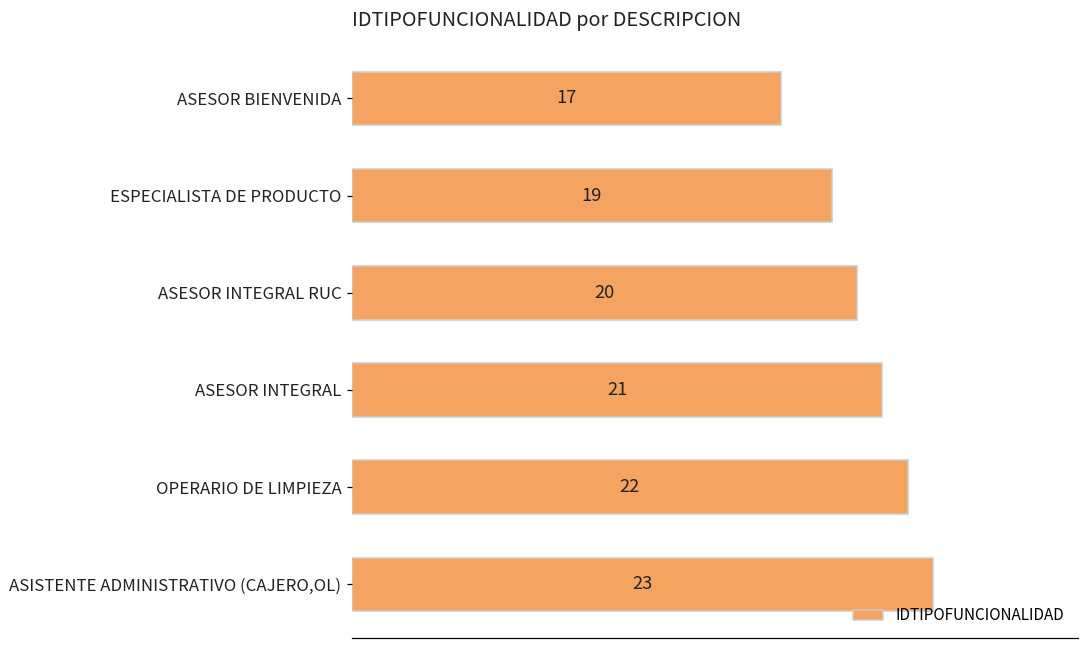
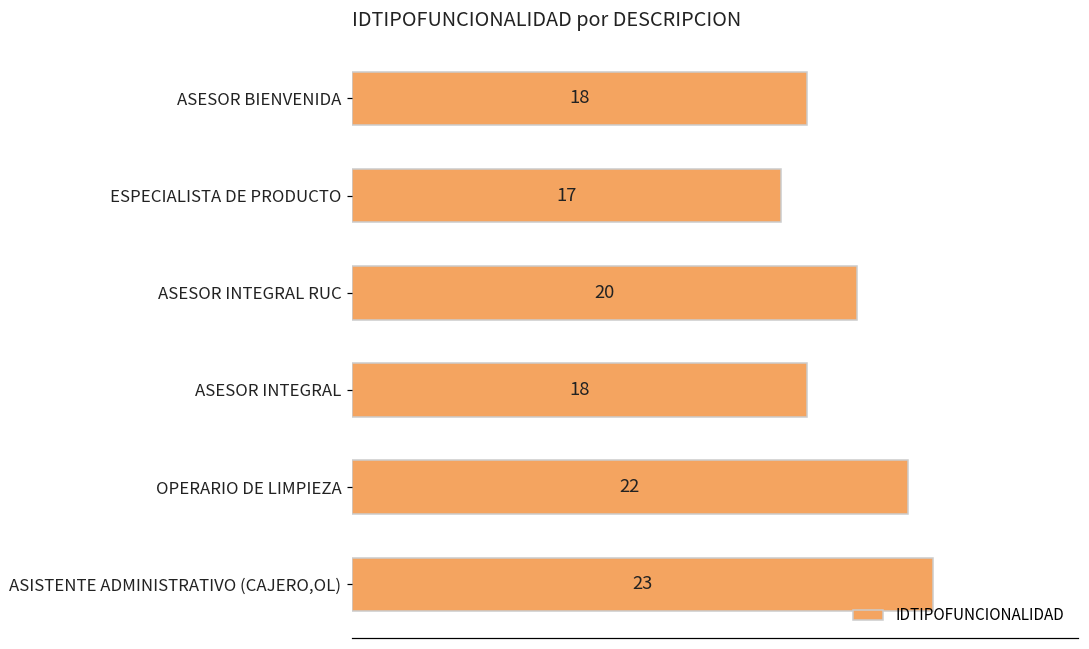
ASESOR BIENVENIDA: 17 -> 18
ESPECIALISTA DE PRODUCTO: 19 -> 17
ASESOR INTEGRAL: 21 -> 18
